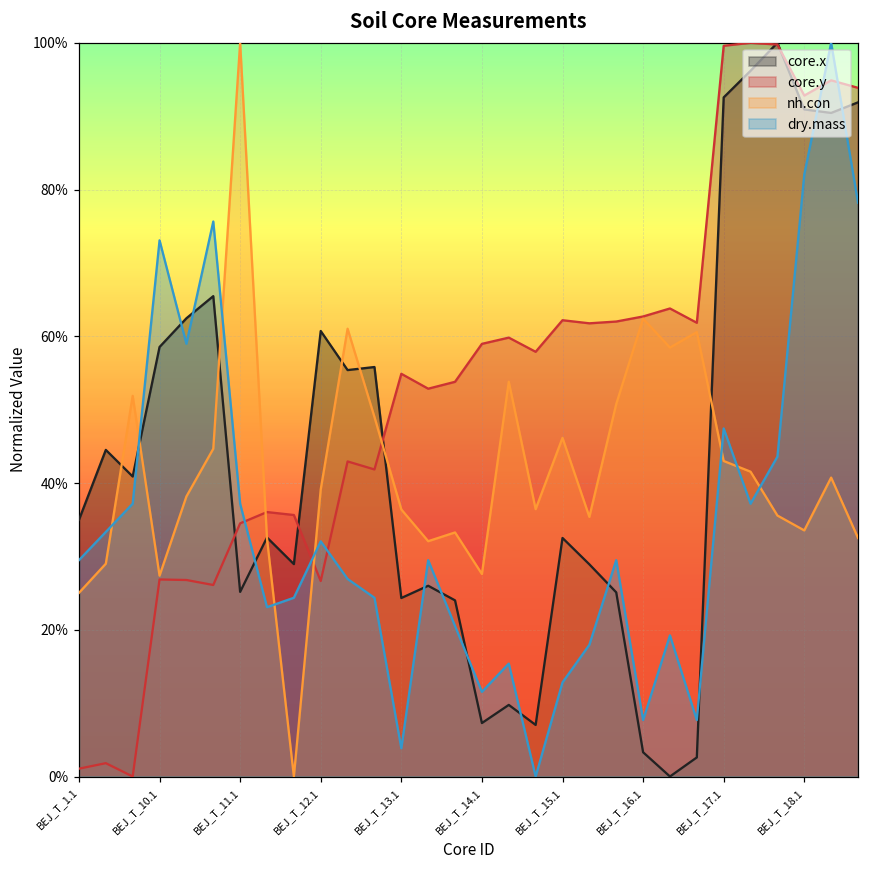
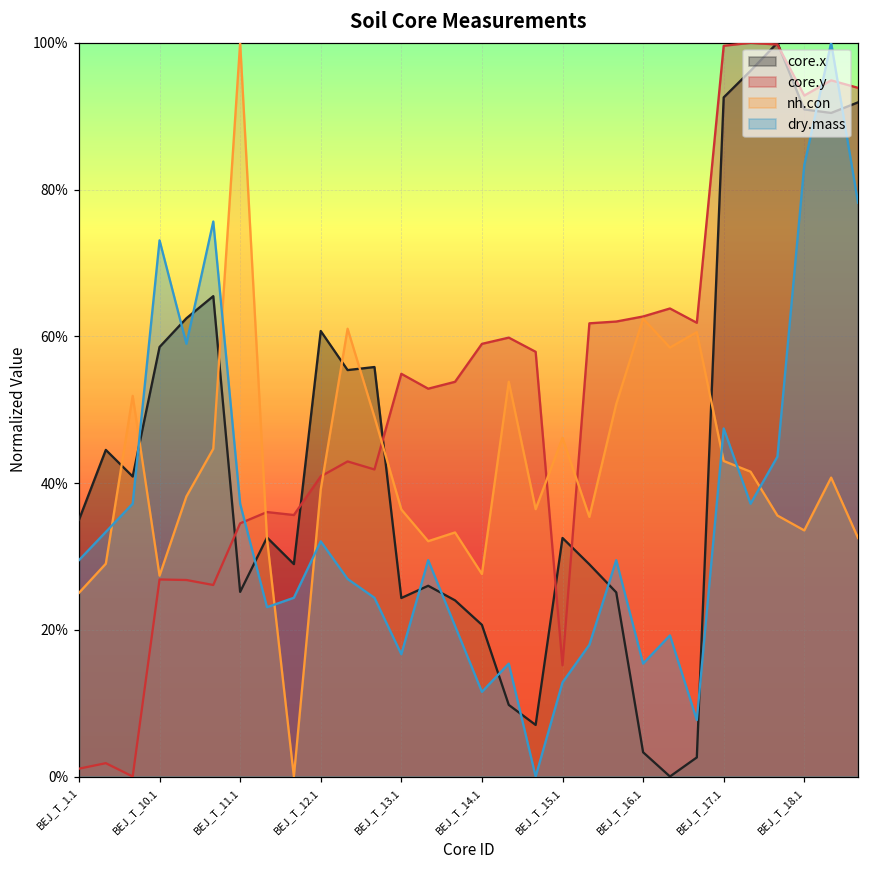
core.y, BEJ_T_12.1: 27% -> 41%
dry.mass, BEJ_T_13.1: 4% -> 17%
core.x, BEJ_T_14.1: 7% -> 21%
core.y, BEJ_T_15.1: 62% -> 15%
dry.mass, BEJ_T_16.1: 8% -> 15%
dry.mass, BEJ_T_18.1: 82% -> 83%
